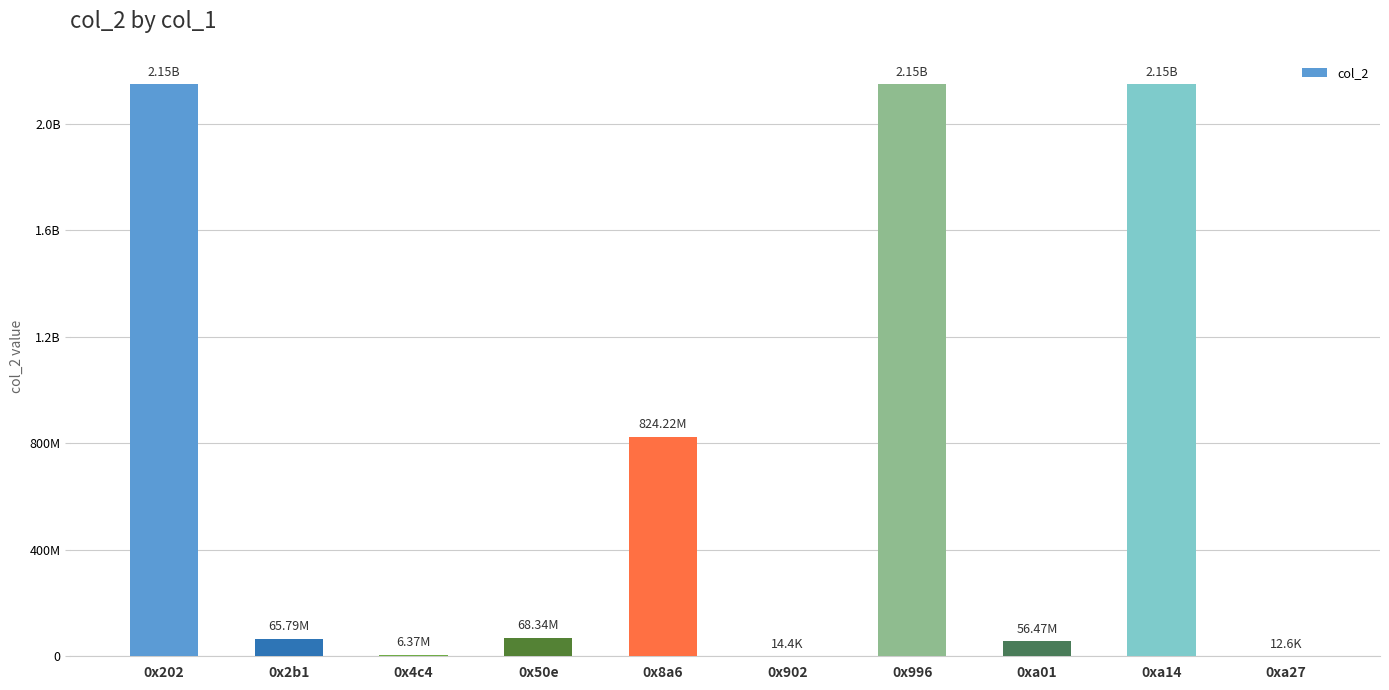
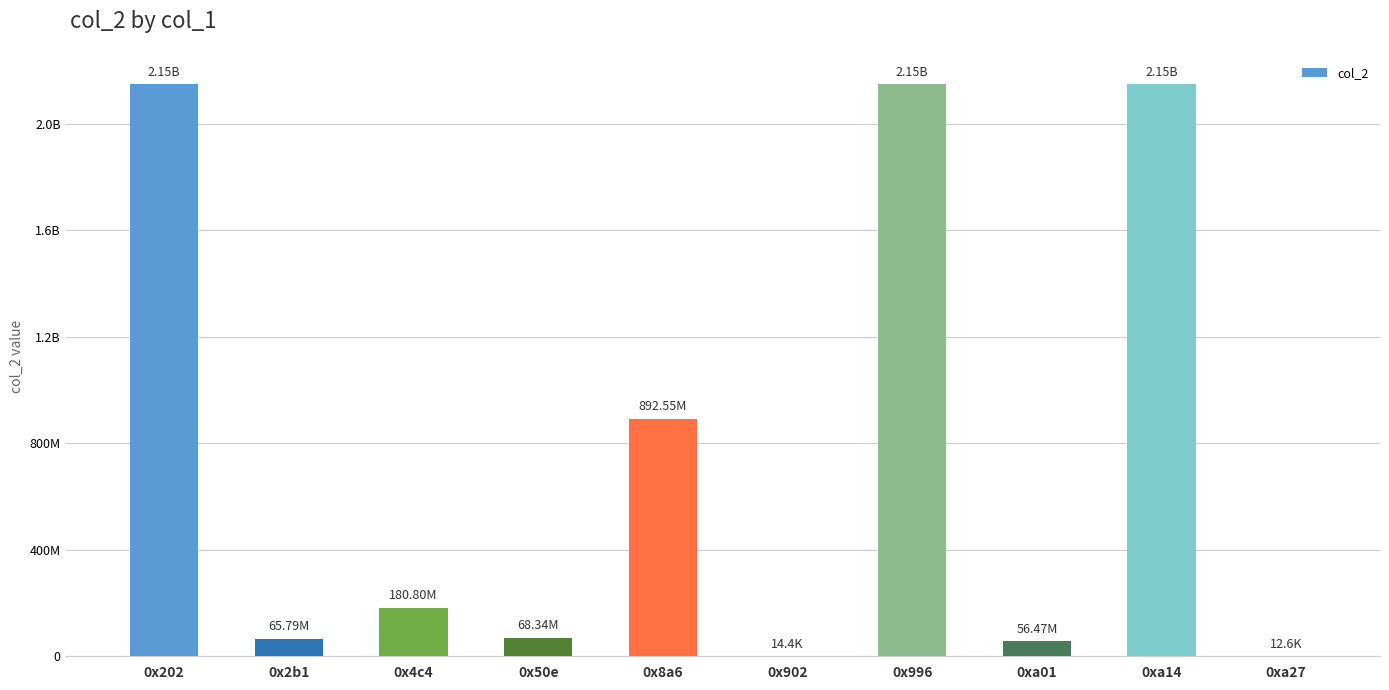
0x4c4: 6.37M -> 180.80M
0x8a6: 824.22M -> 892.55M
